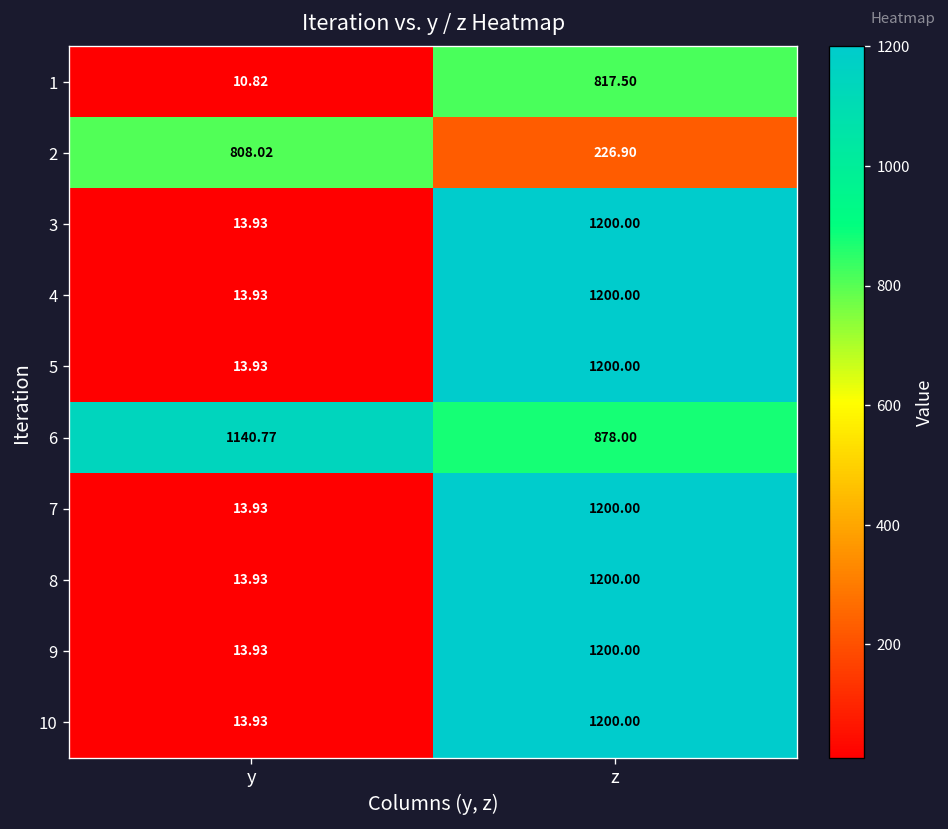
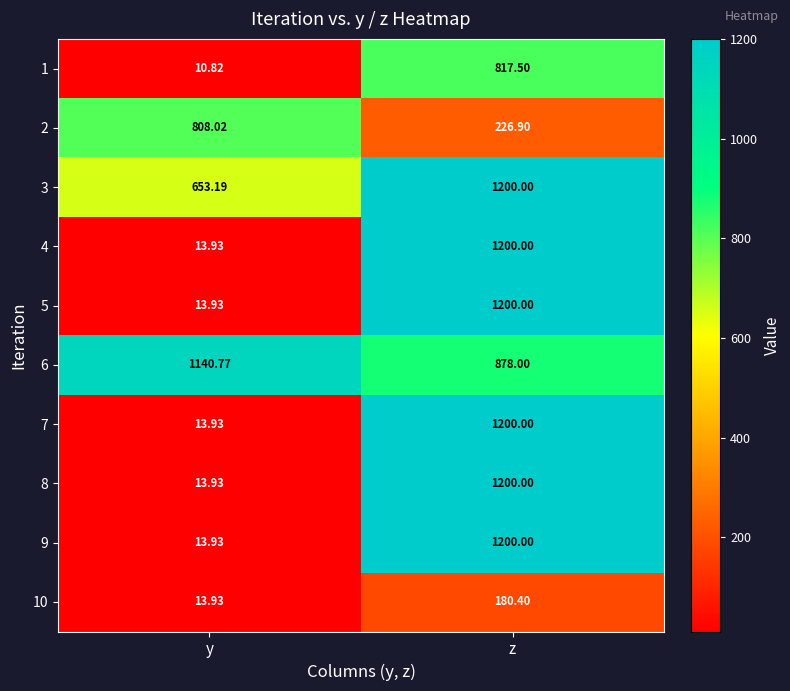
3, y: 13.93 -> 653.19
10, z: 1200.00 -> 180.40
